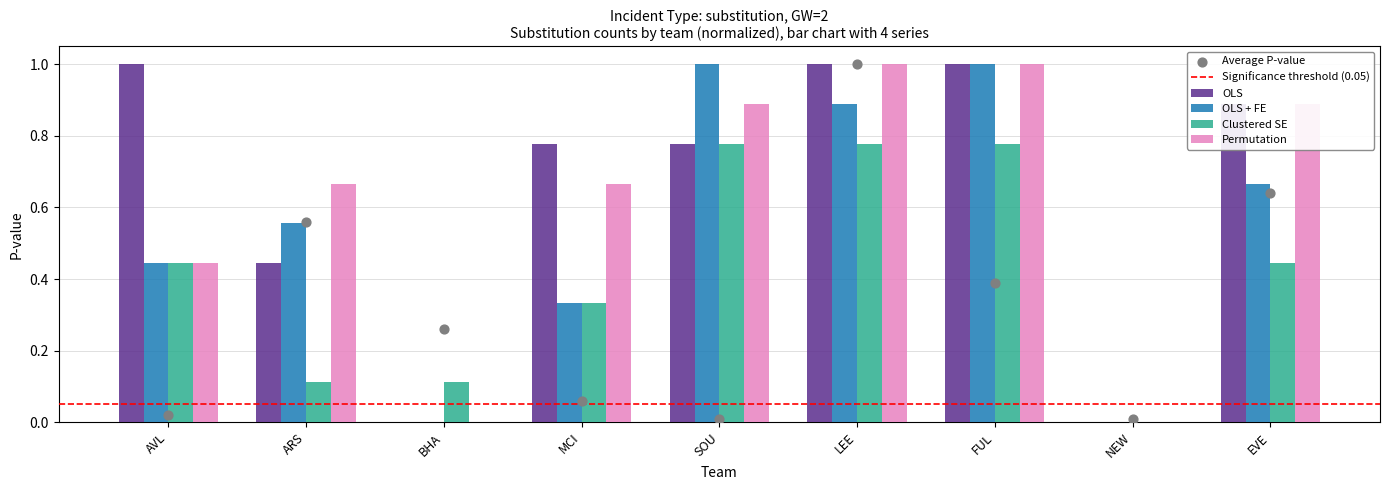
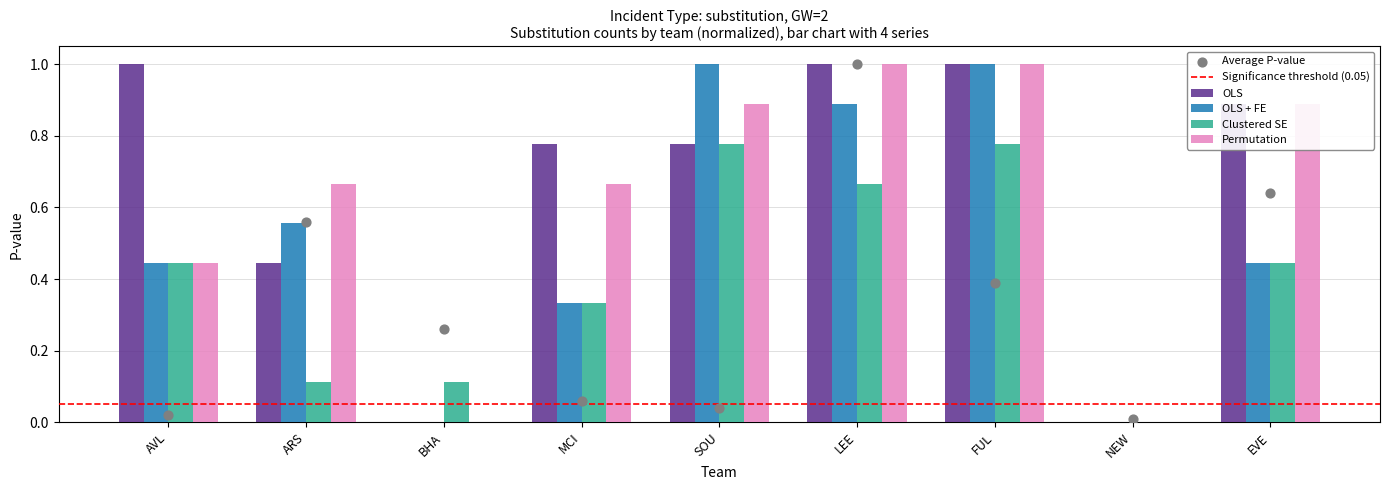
Average P-value, SOU: 0.01 -> 0.04
Clustered SE, LEE: 0.78 -> 0.67
OLS + FE, EVE: 0.67 -> 0.44
